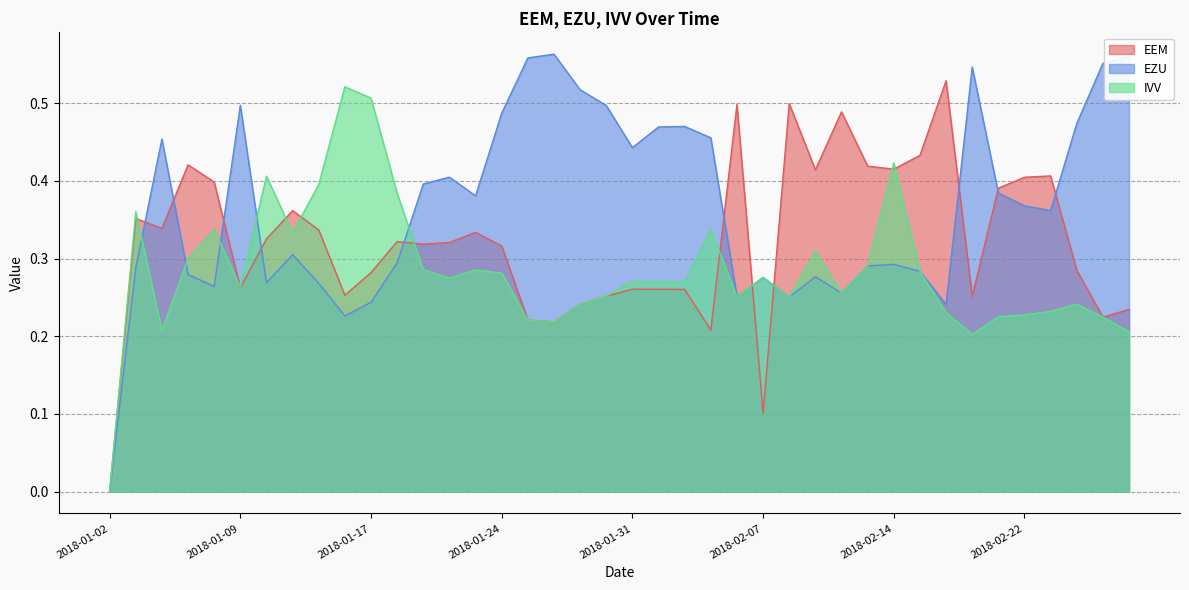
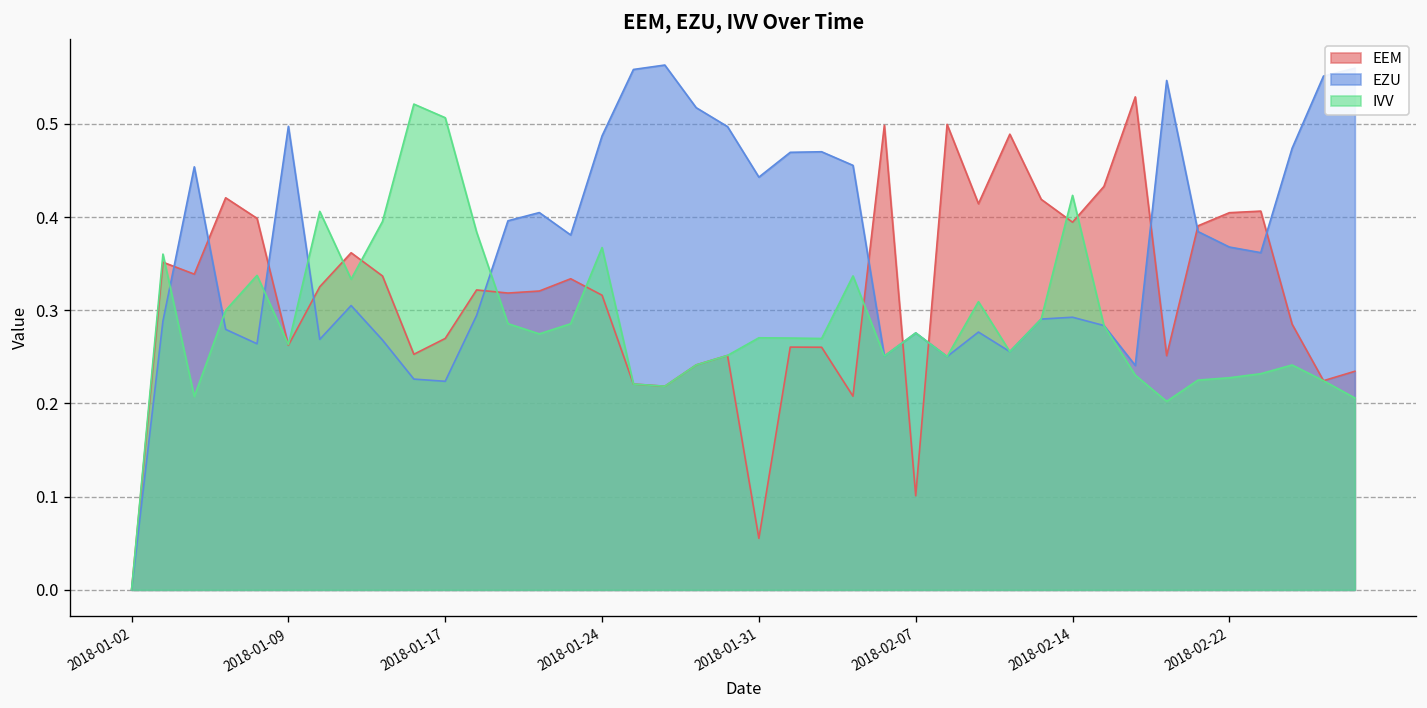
EEM, 2018-01-17: 0.28 -> 0.27
EZU, 2018-01-17: 0.24 -> 0.22
IVV, 2018-01-24: 0.28 -> 0.37
EEM, 2018-01-31: 0.26 -> 0.06
EEM, 2018-02-14: 0.42 -> 0.39
